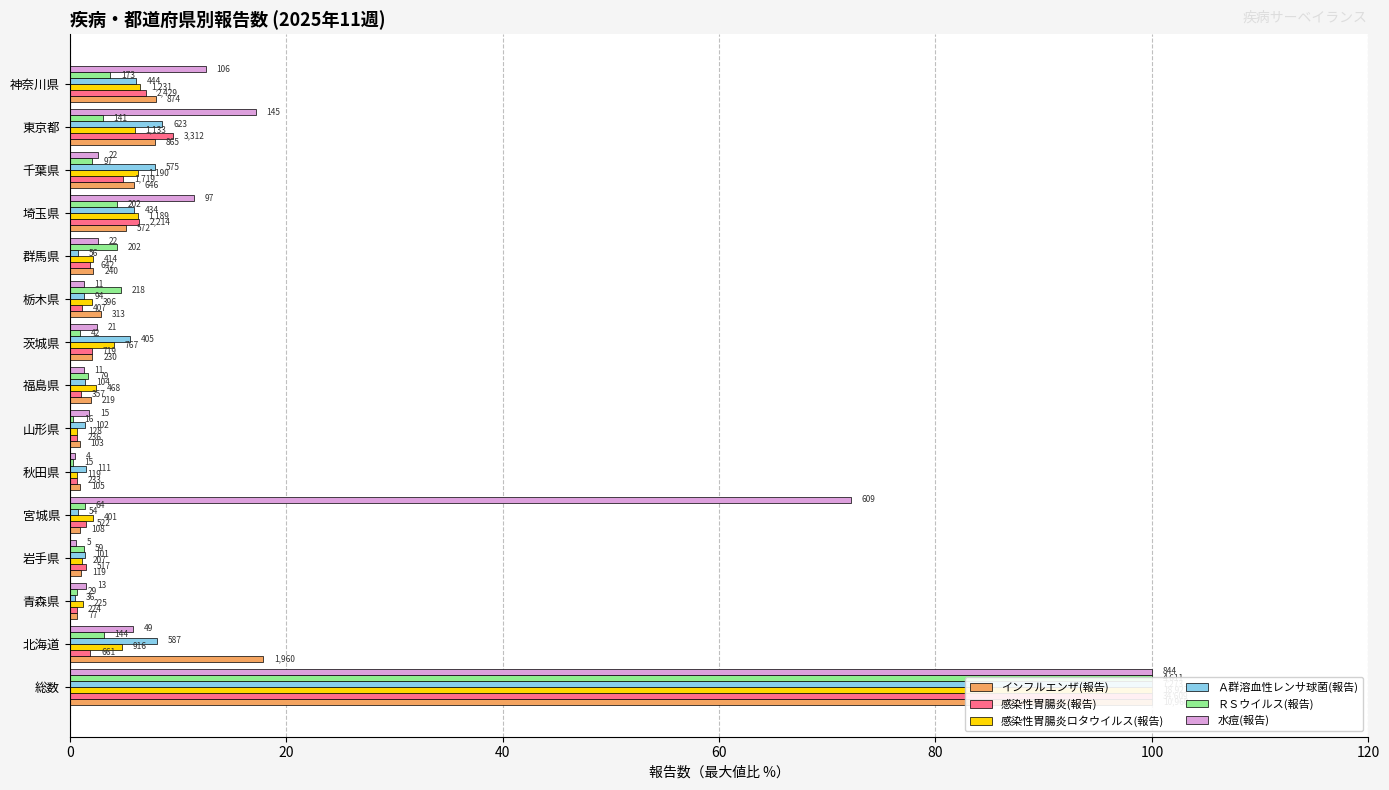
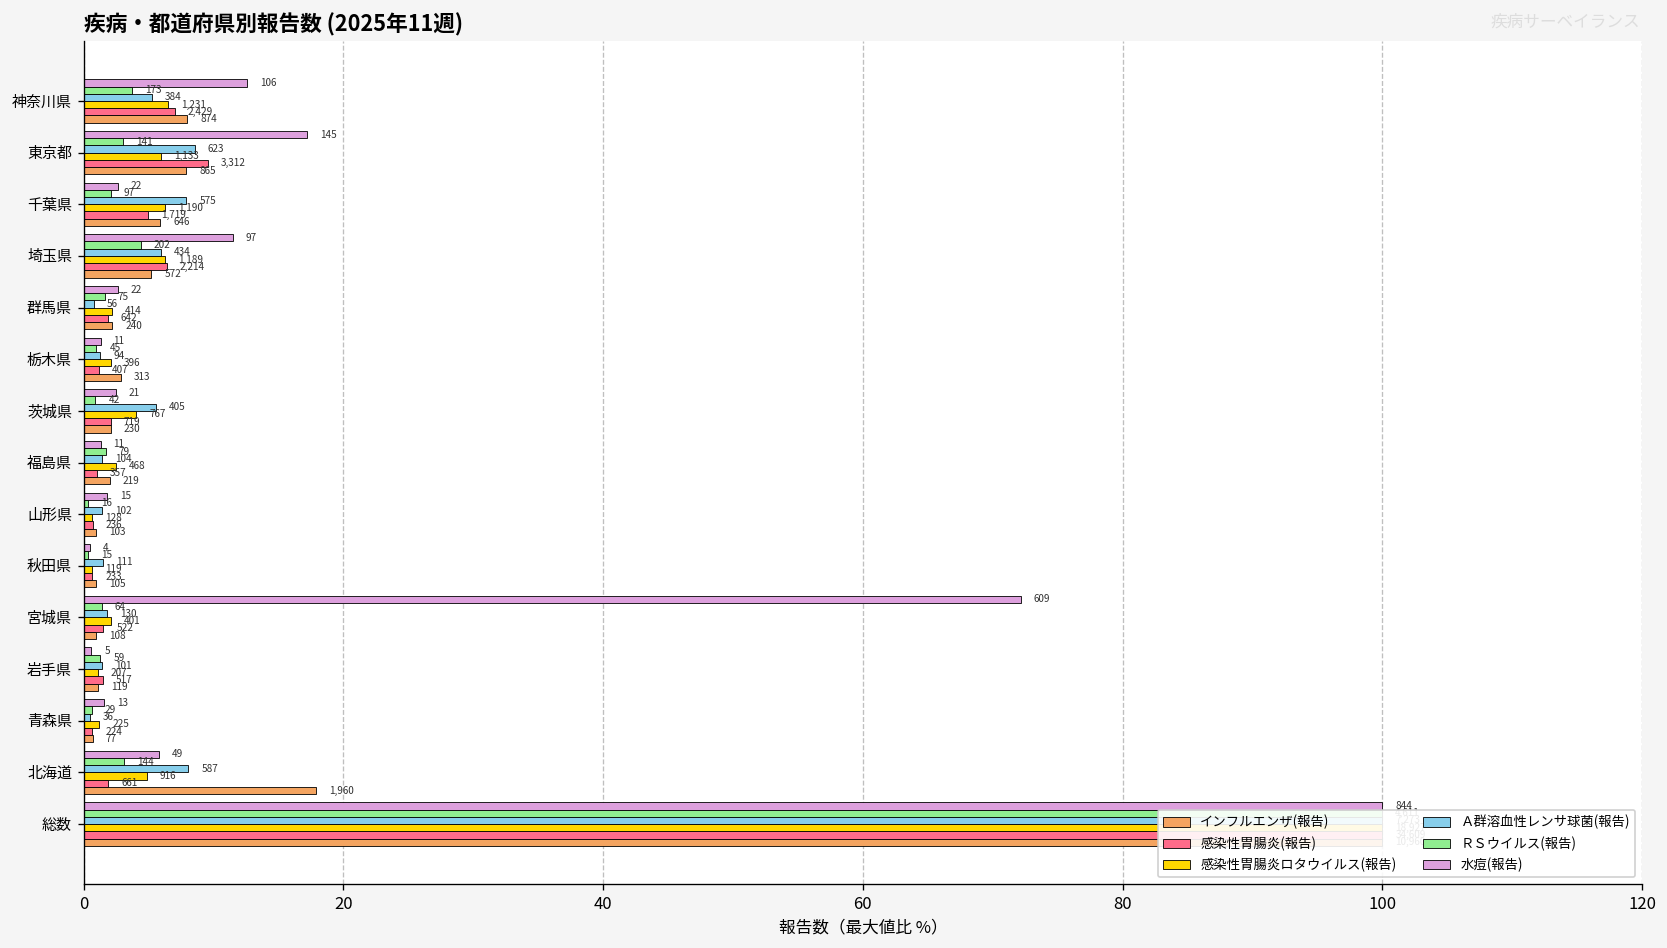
Ａ群溶血性レンサ球菌(報告), 神奈川県: 444 -> 384
ＲＳウイルス(報告), 群馬県: 202 -> 75
ＲＳウイルス(報告), 栃木県: 218 -> 45
Ａ群溶血性レンサ球菌(報告), 宮城県: 54 -> 130
